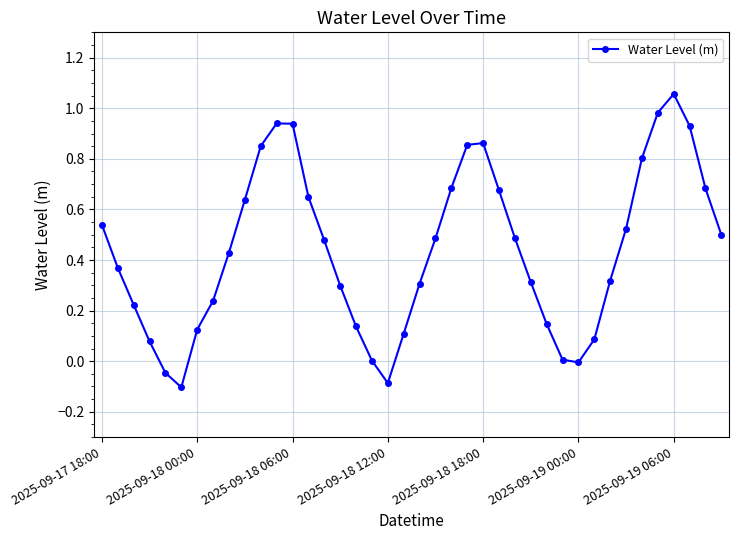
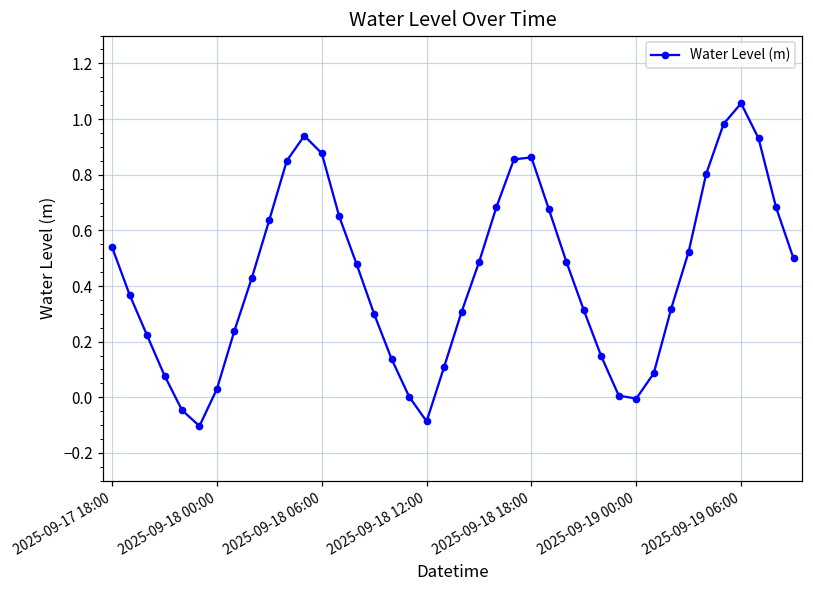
2025-09-18 00:00: 0.13 -> 0.03
2025-09-18 06:00: 0.94 -> 0.88
